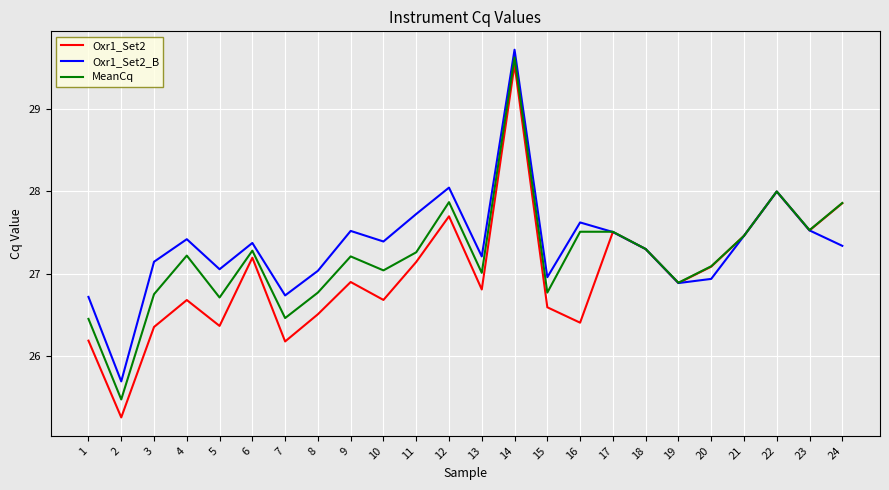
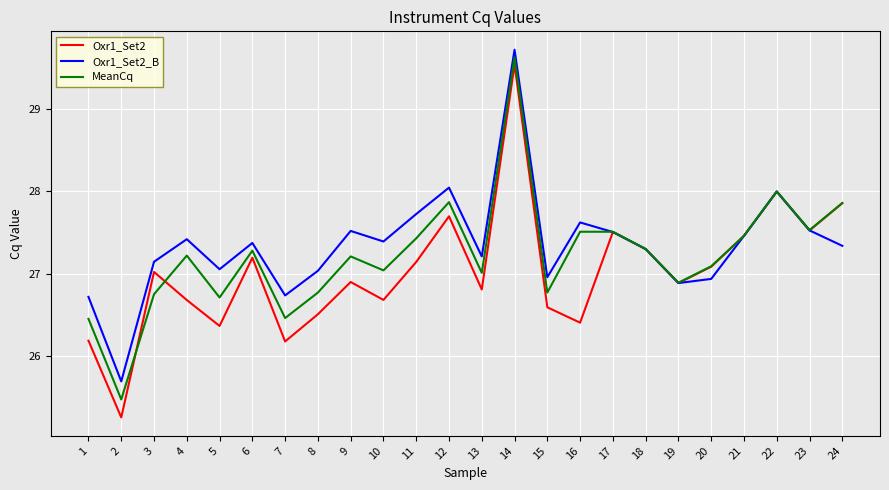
Oxr1_Set2, 3: 26.4 -> 27.0
MeanCq, 11: 27.3 -> 27.4
